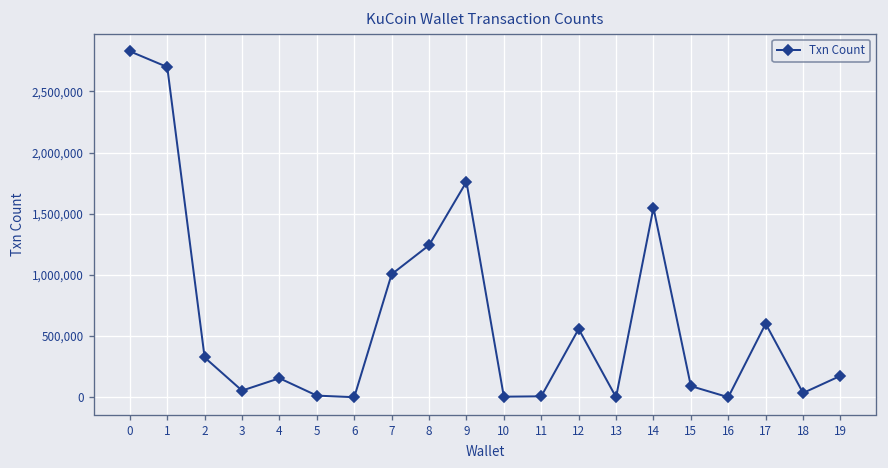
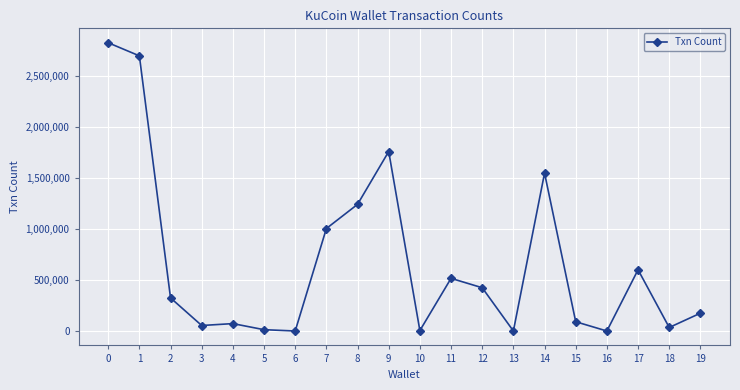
4: 160,000 -> 70,000
11: 10,000 -> 520,000
12: 560,000 -> 420,000
